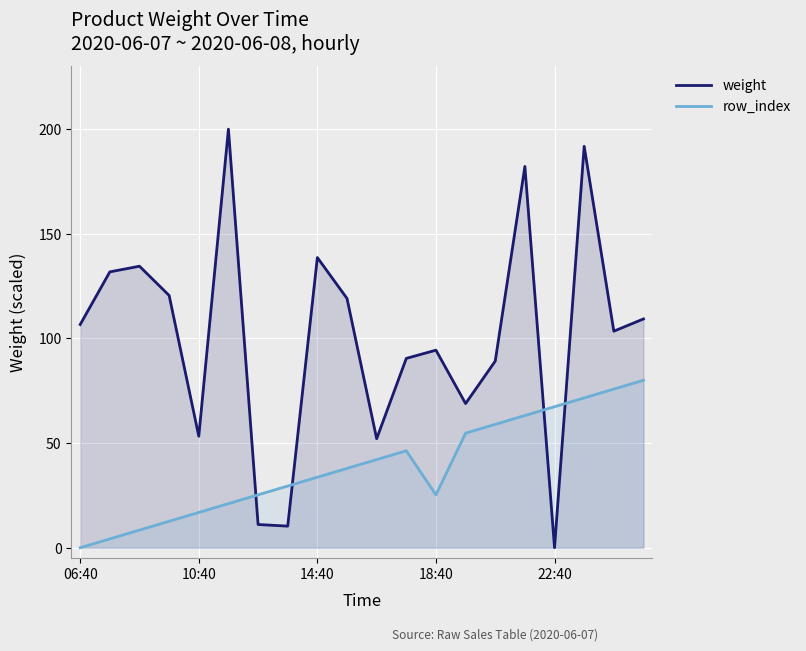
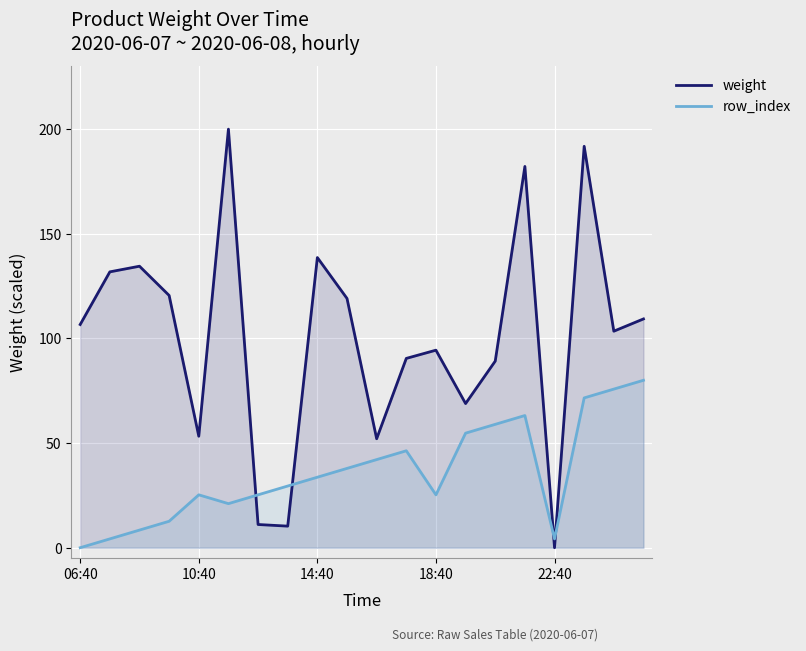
row_index, 10:40: 17 -> 25
row_index, 22:40: 67 -> 4
